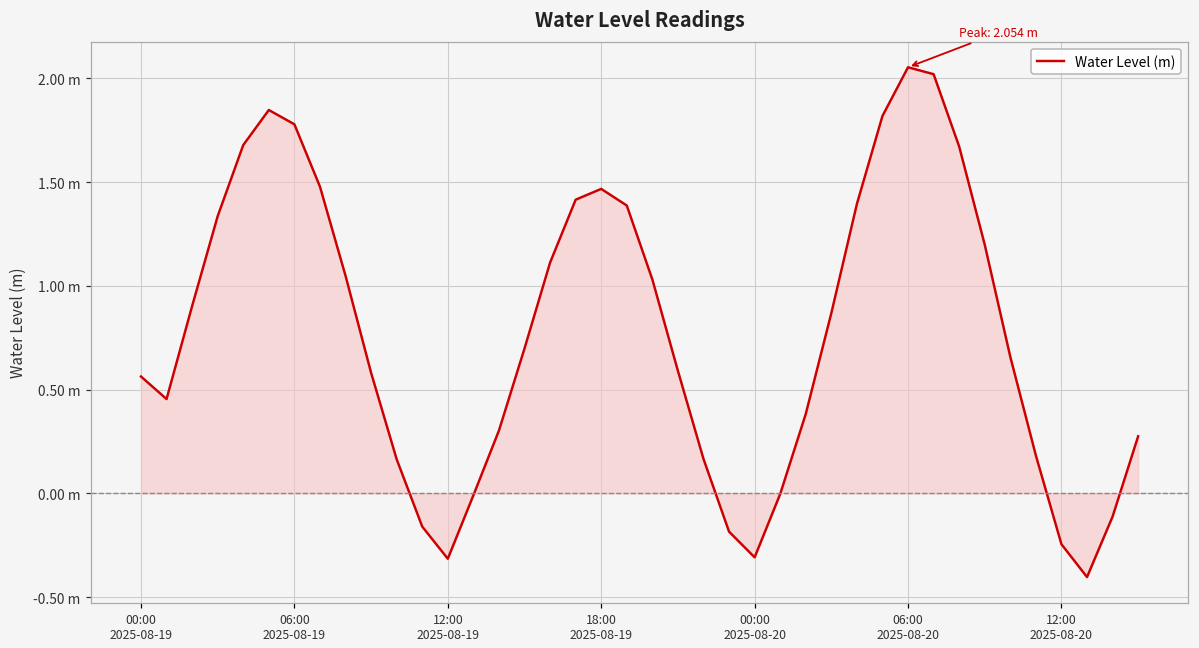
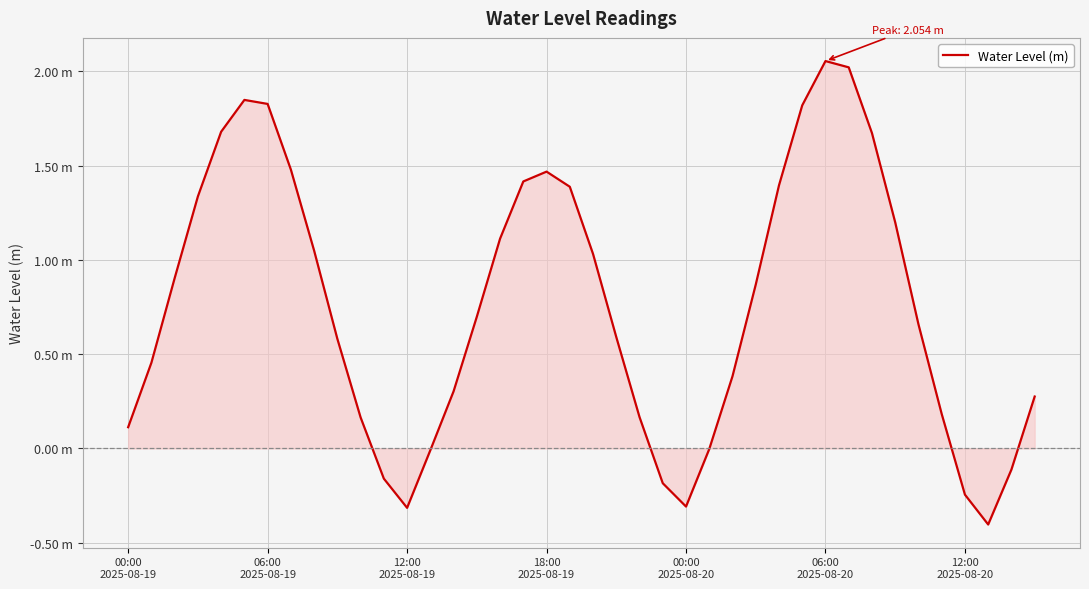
Water Level (m), 00:00 2025-08-19: 0.56 m -> 0.11 m
Water Level (m), 06:00 2025-08-19: 1.78 m -> 1.83 m
